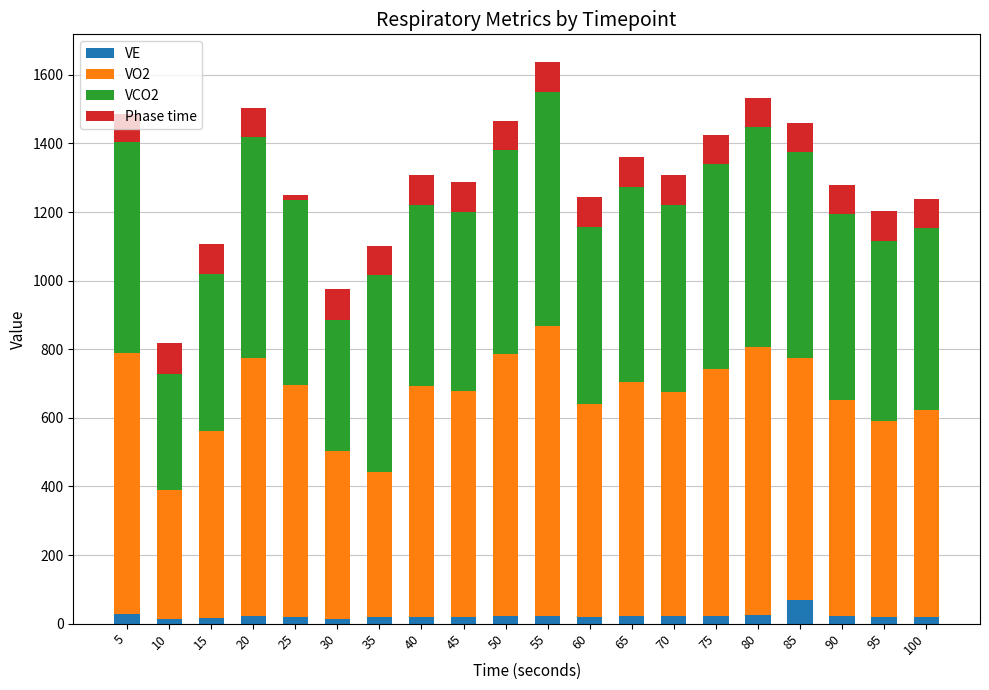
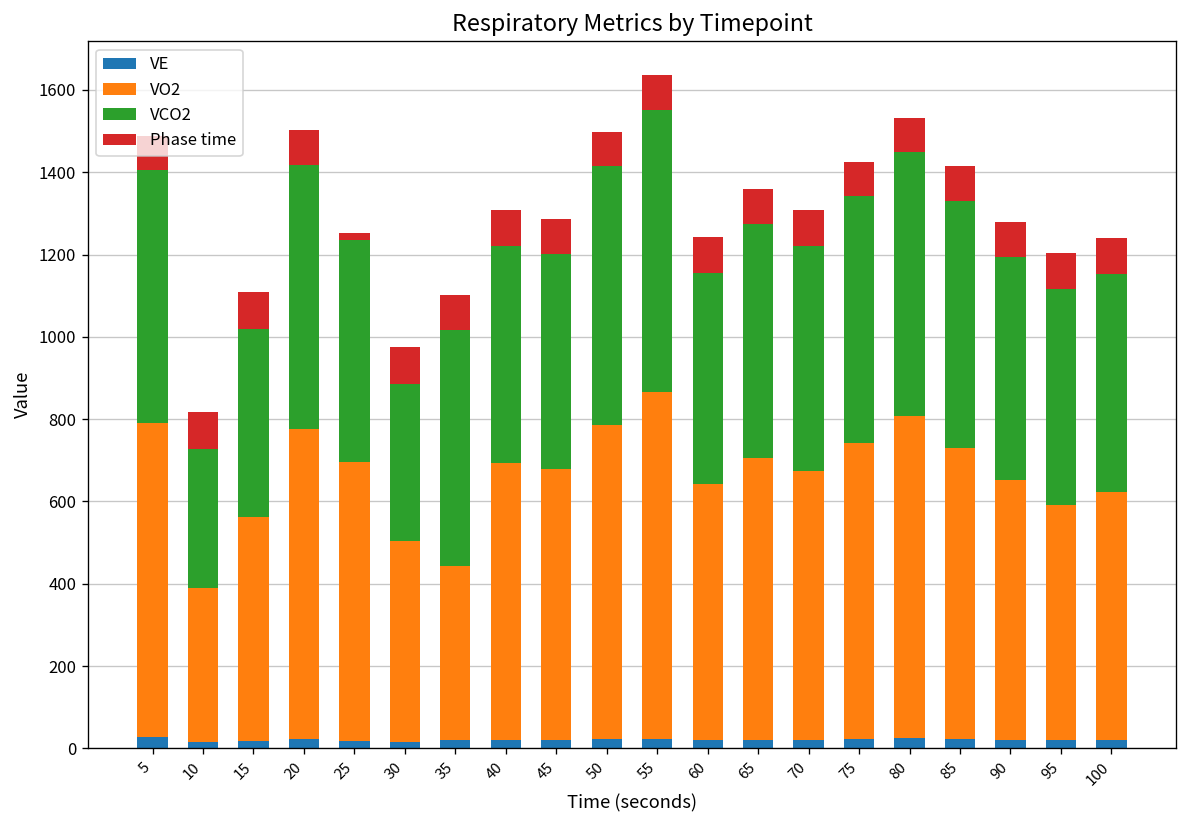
VCO2, 50: 600 -> 630
VE, 85: 70 -> 20
